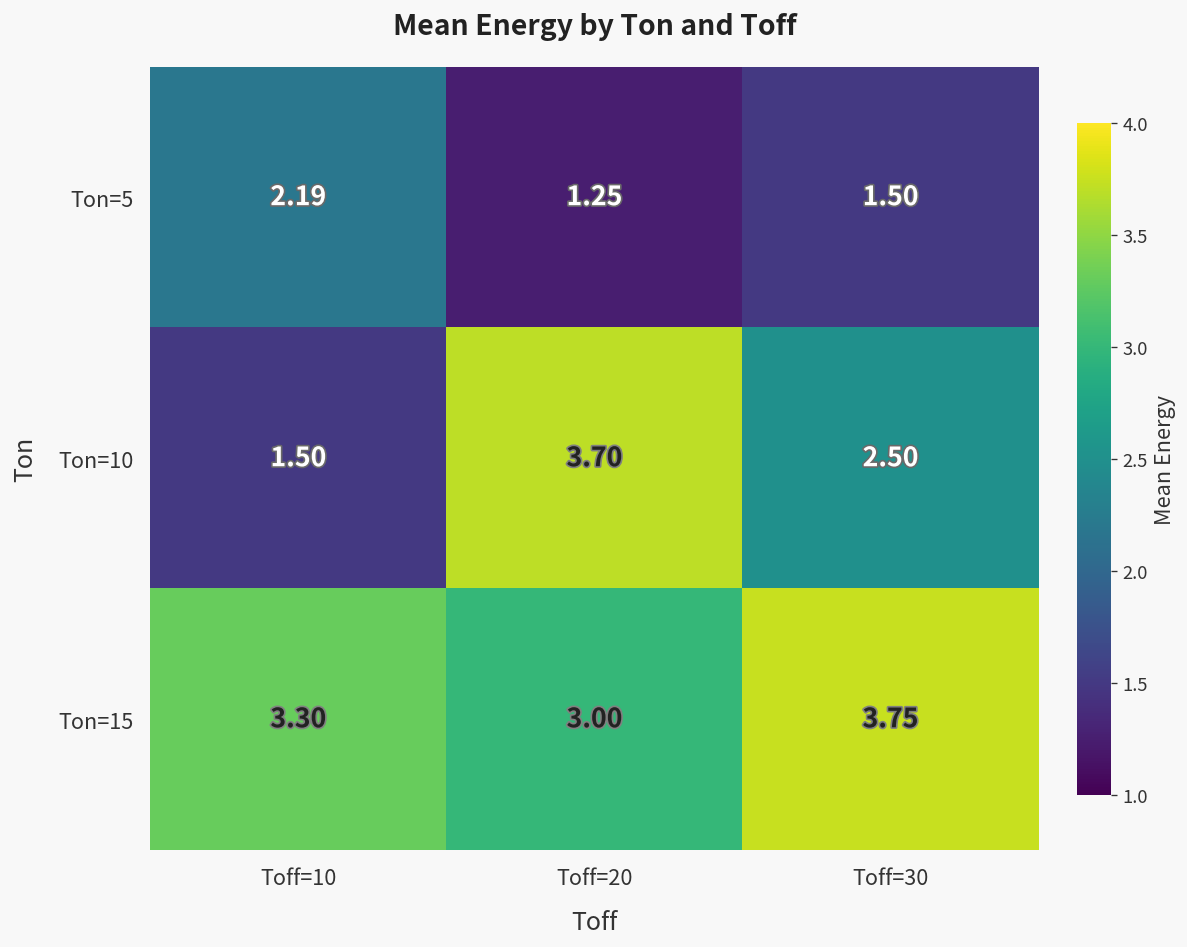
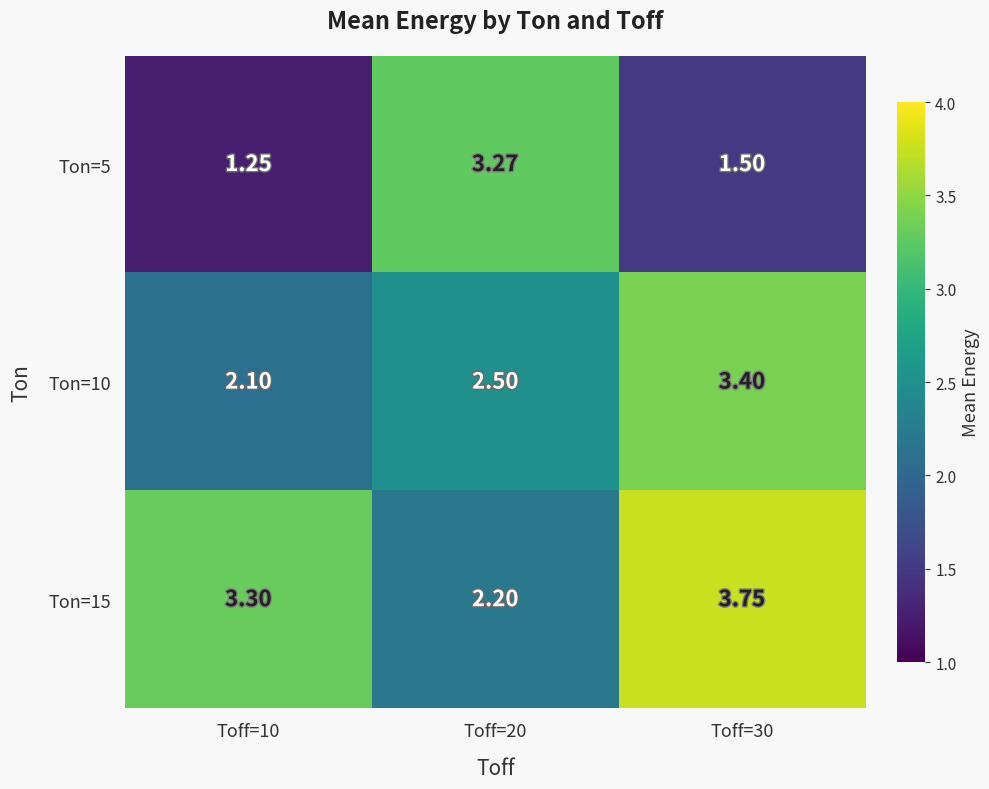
Ton=5, Toff=10: 2.19 -> 1.25
Ton=5, Toff=20: 1.25 -> 3.27
Ton=10, Toff=10: 1.50 -> 2.10
Ton=10, Toff=20: 3.70 -> 2.50
Ton=10, Toff=30: 2.50 -> 3.40
Ton=15, Toff=20: 3.00 -> 2.20
